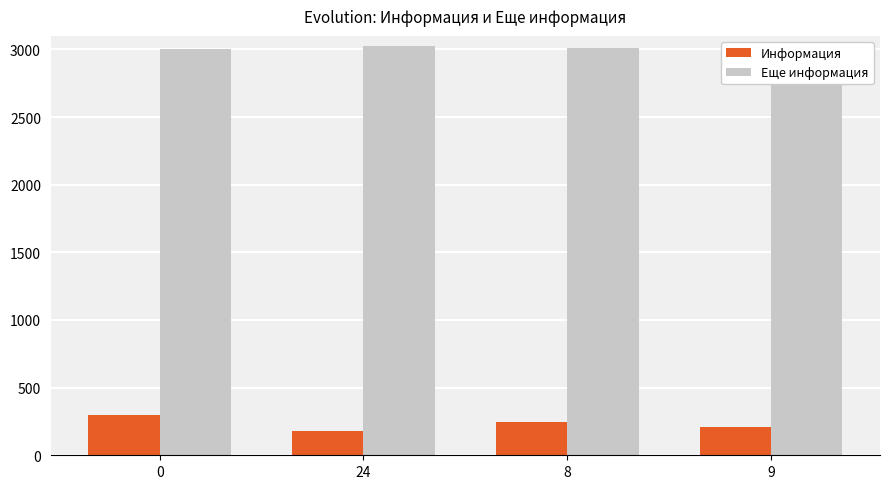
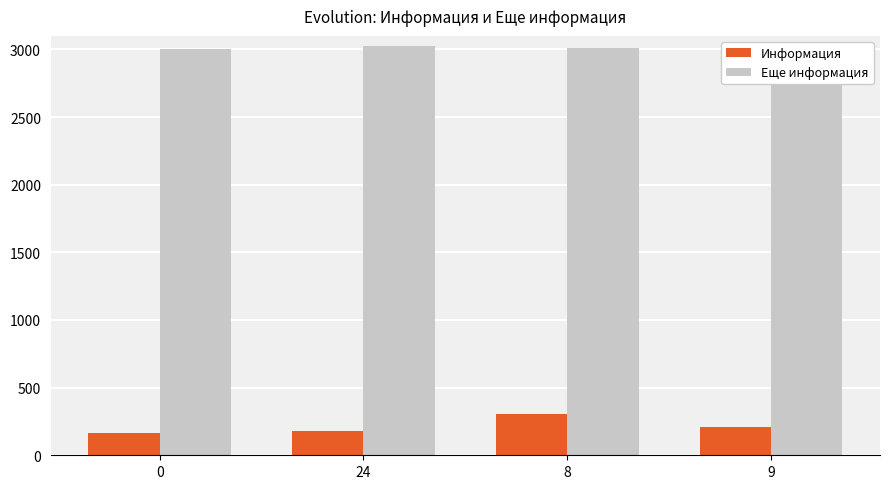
Информация, 0: 300 -> 170
Информация, 8: 240 -> 310
